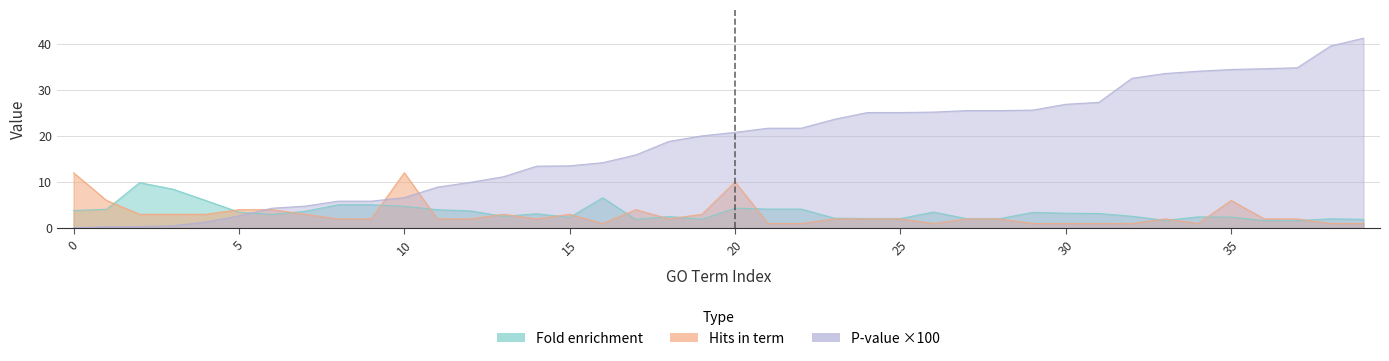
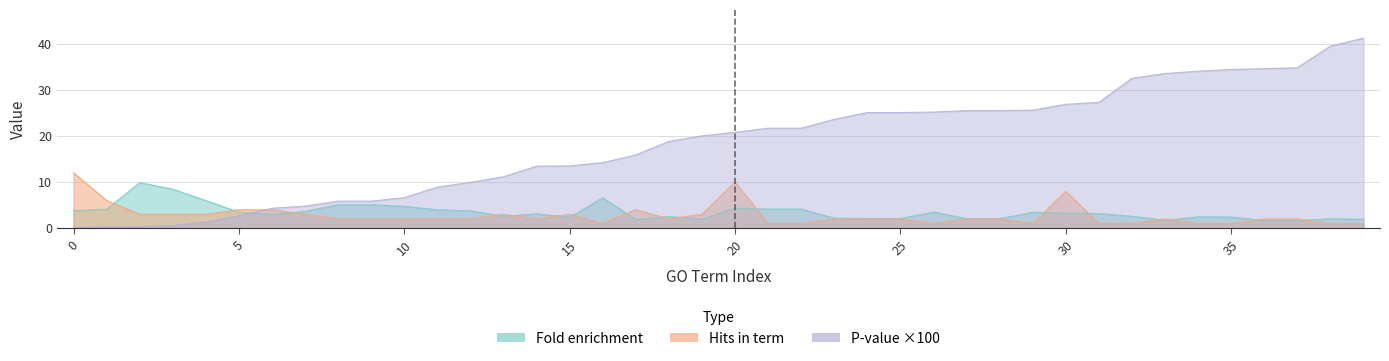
Hits in term, 10: 12 -> 2
Hits in term, 30: 1 -> 8
Hits in term, 35: 6 -> 1
